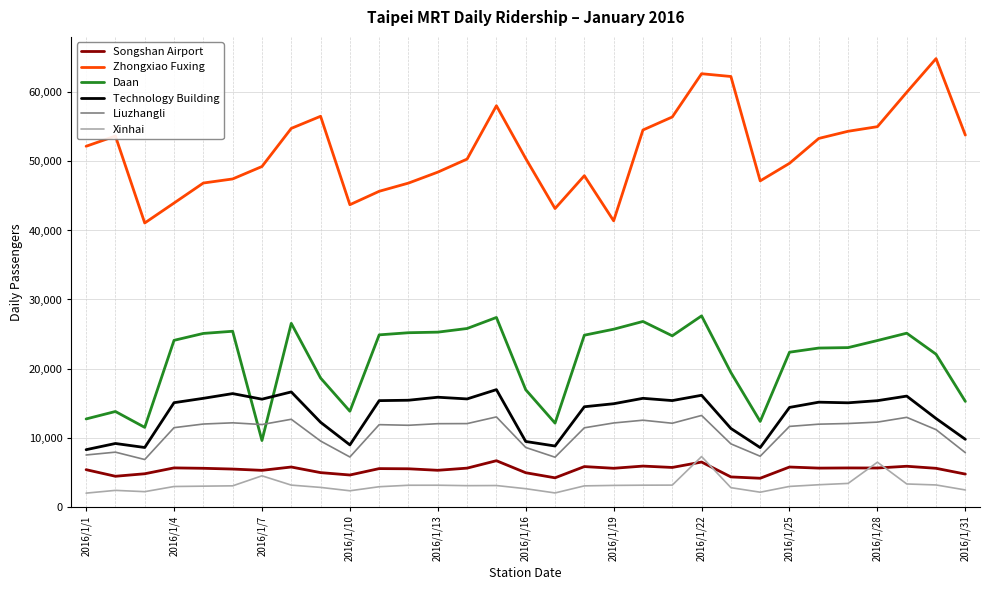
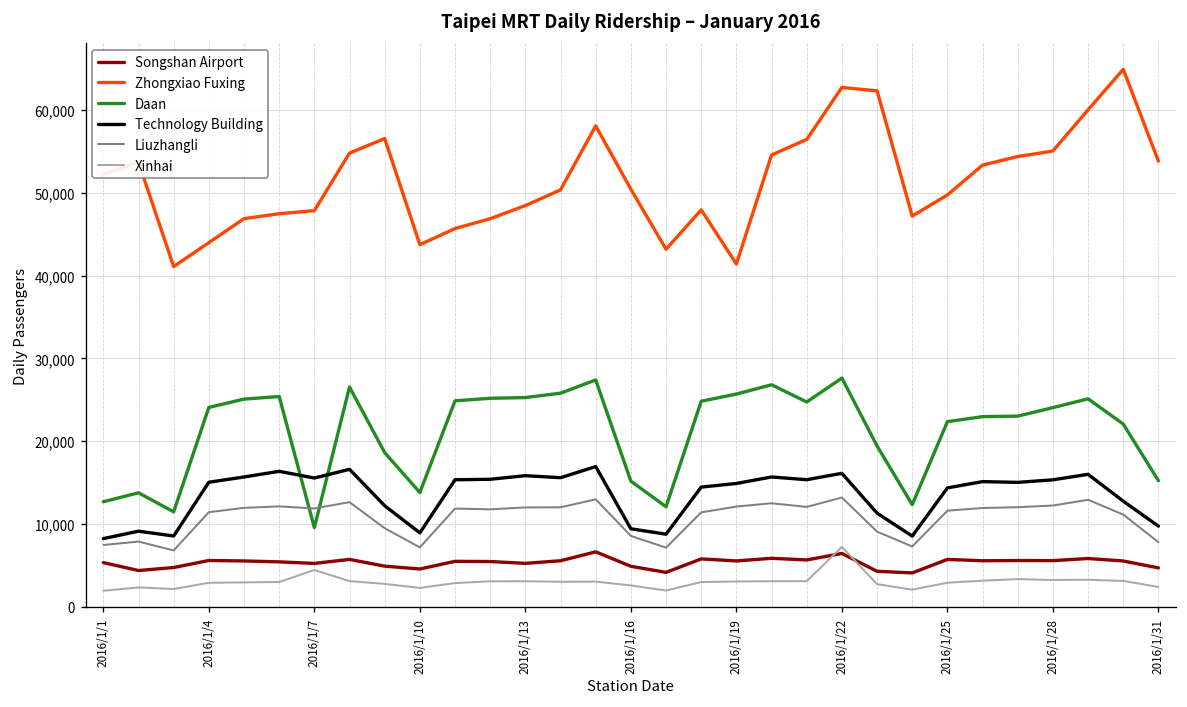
Zhongxiao Fuxing, 2016/1/7: 49,000 -> 48,000
Daan, 2016/1/16: 17,000 -> 15,000
Xinhai, 2016/1/28: 6,000 -> 3,000
